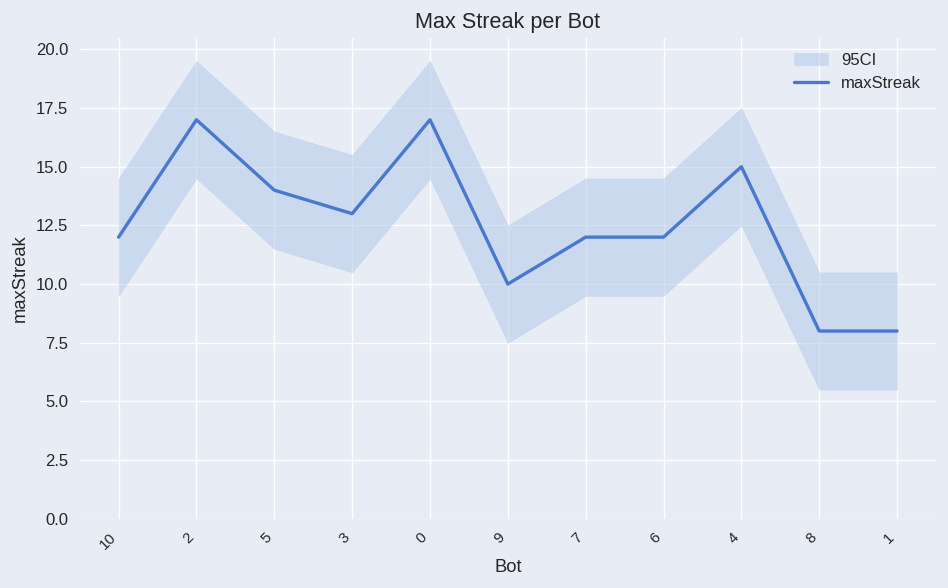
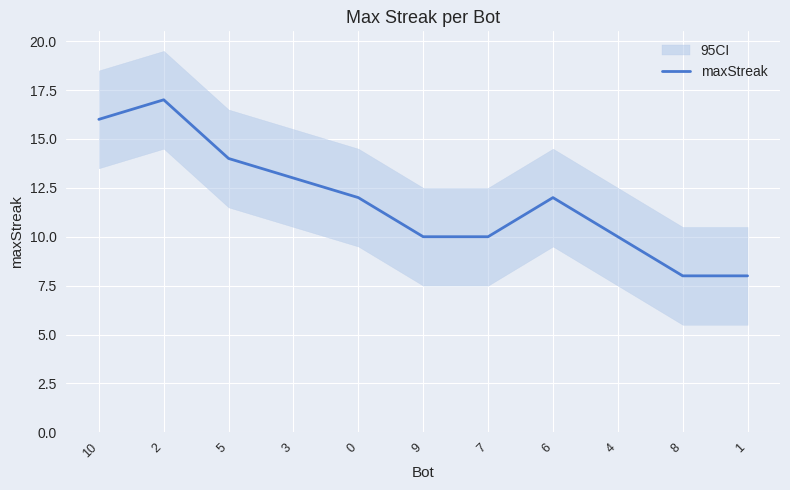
maxStreak, 10: 12 -> 16
maxStreak, 0: 17 -> 12
maxStreak, 7: 12 -> 10
maxStreak, 4: 15 -> 10
